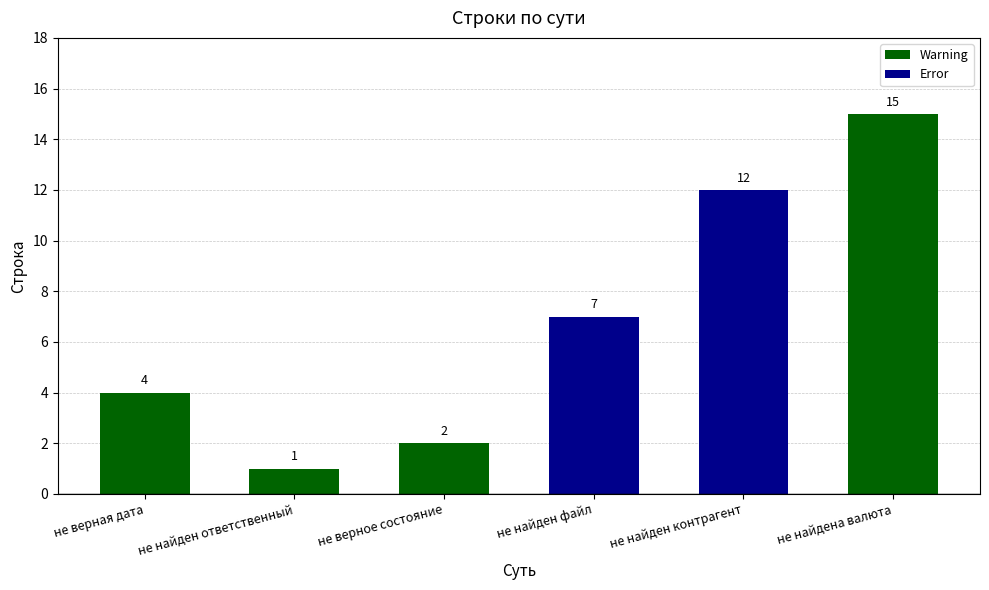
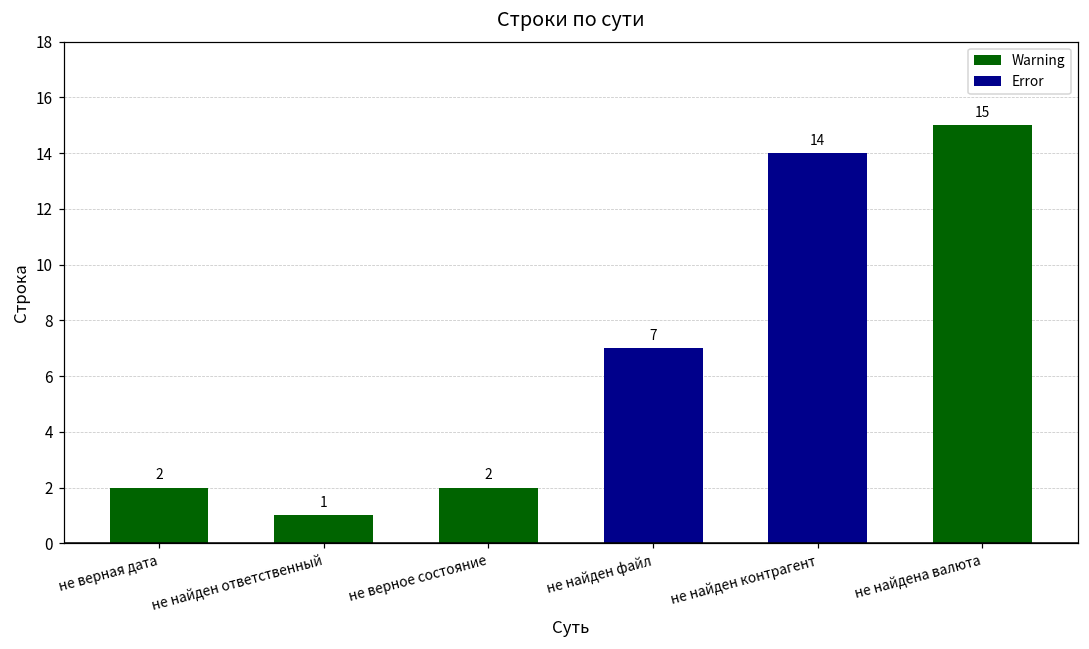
не верная дата: 4 -> 2
не найден контрагент: 12 -> 14
